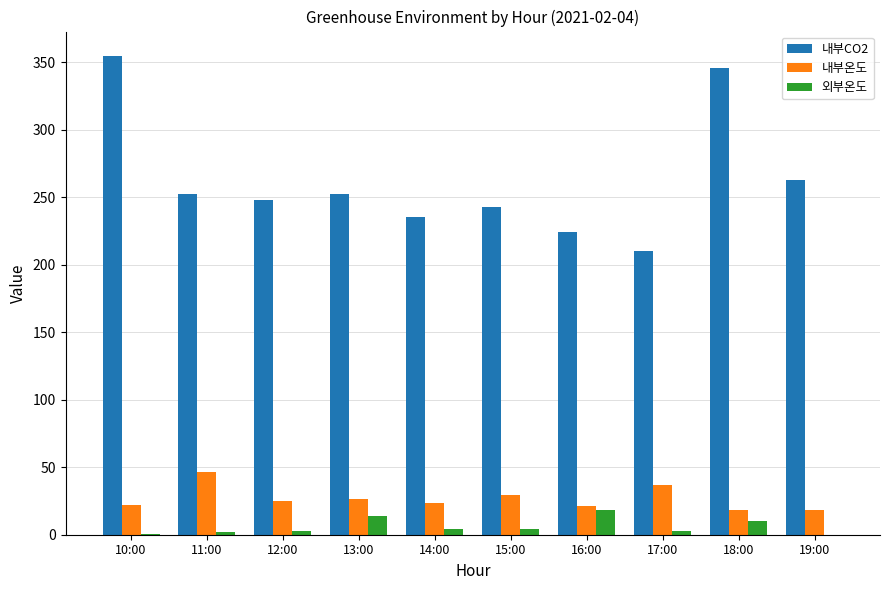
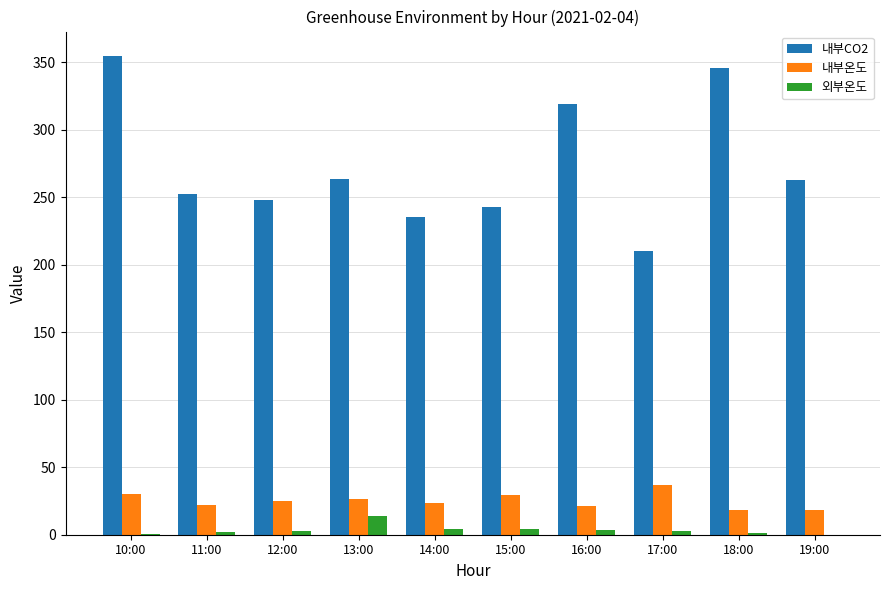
내부온도, 10:00: 22 -> 30
내부온도, 11:00: 47 -> 22
내부CO2, 13:00: 252 -> 263
내부CO2, 16:00: 224 -> 319
외부온도, 16:00: 18 -> 4
외부온도, 18:00: 11 -> 1
